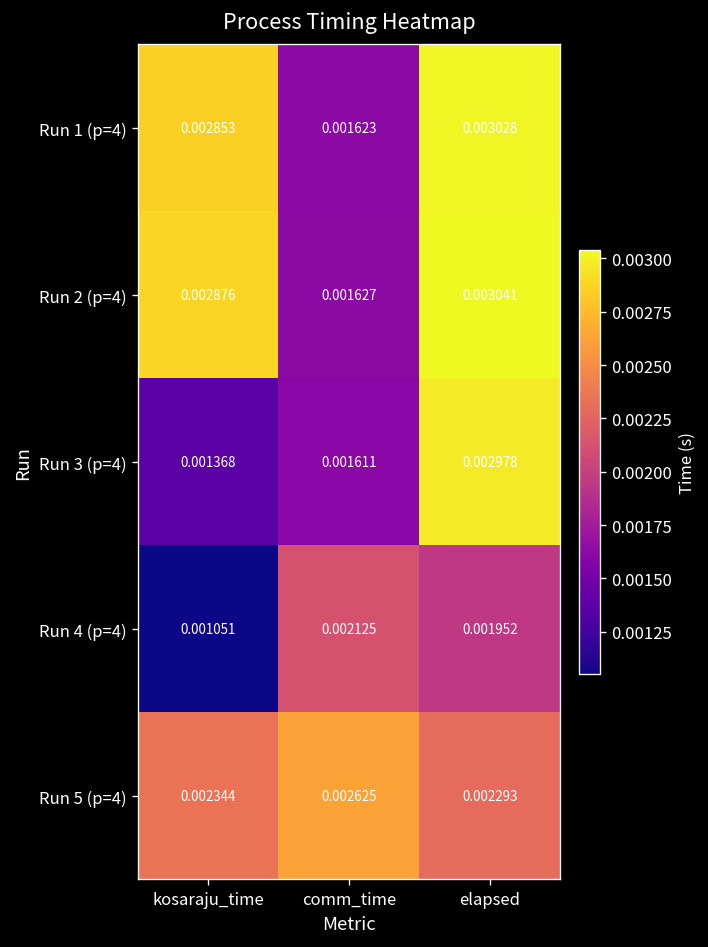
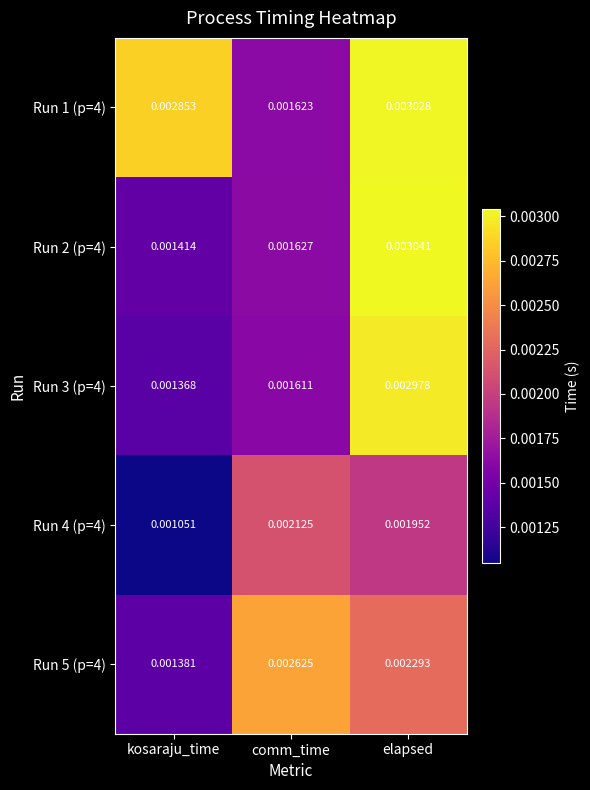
Run 2 (p=4), kosaraju_time: 0.002876 -> 0.001414
Run 5 (p=4), kosaraju_time: 0.002344 -> 0.001381
